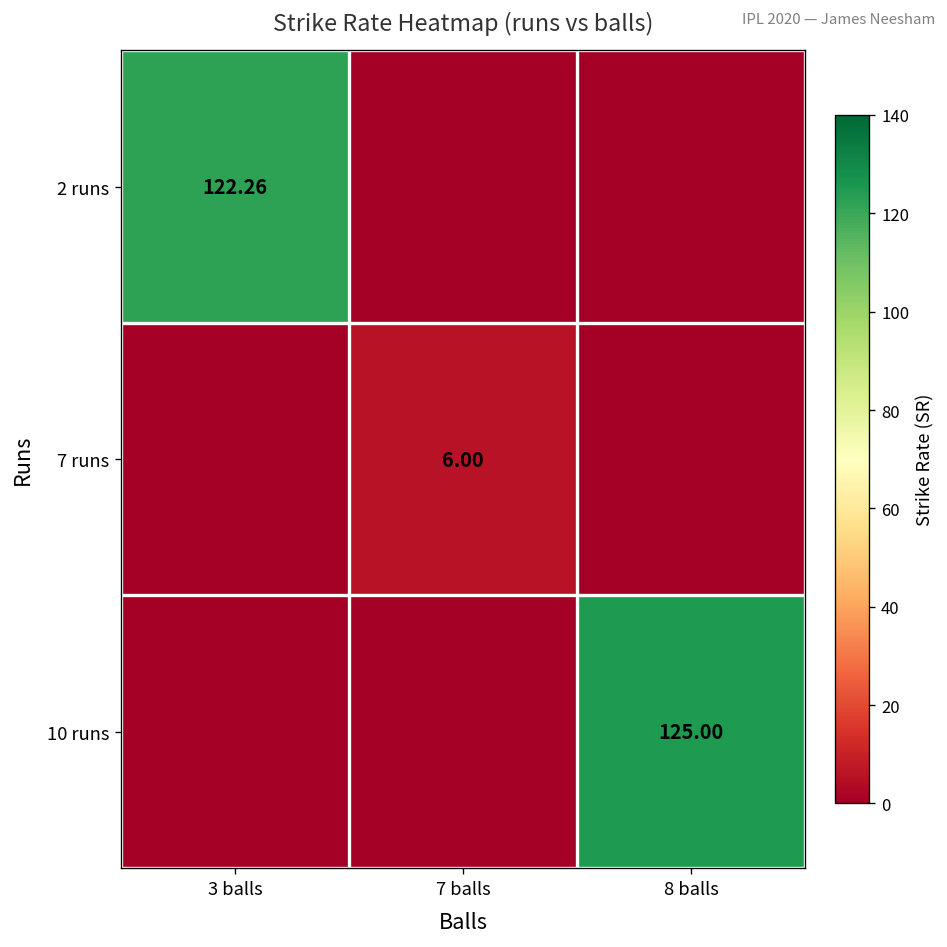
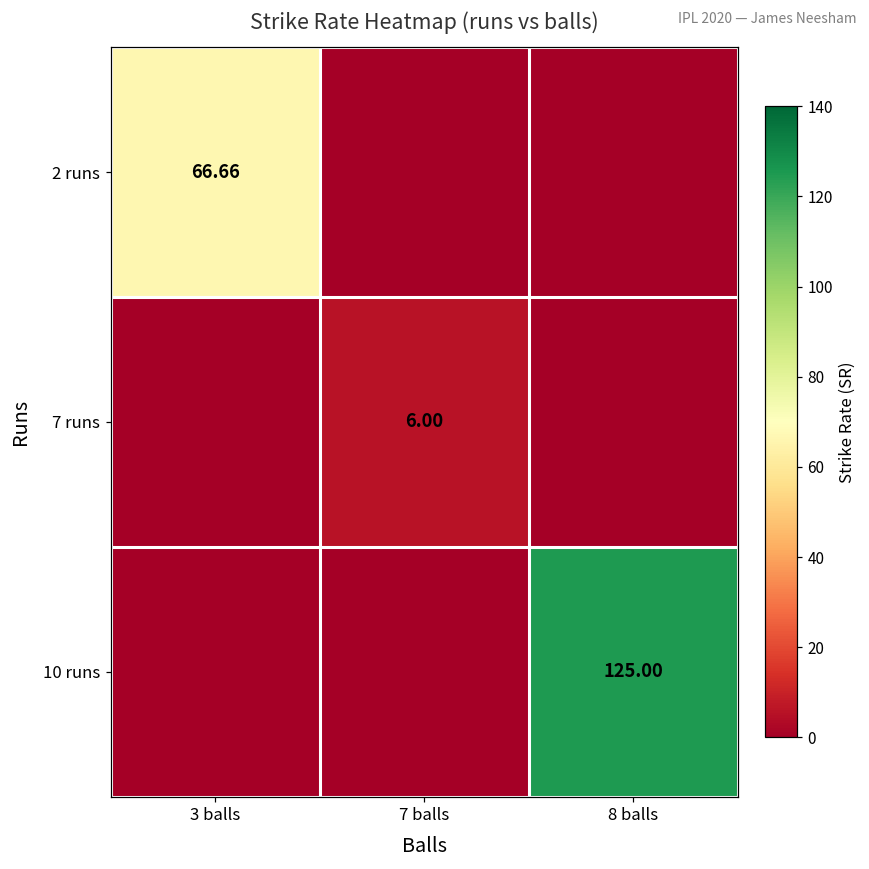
2 runs, 3 balls: 122.26 -> 66.66
